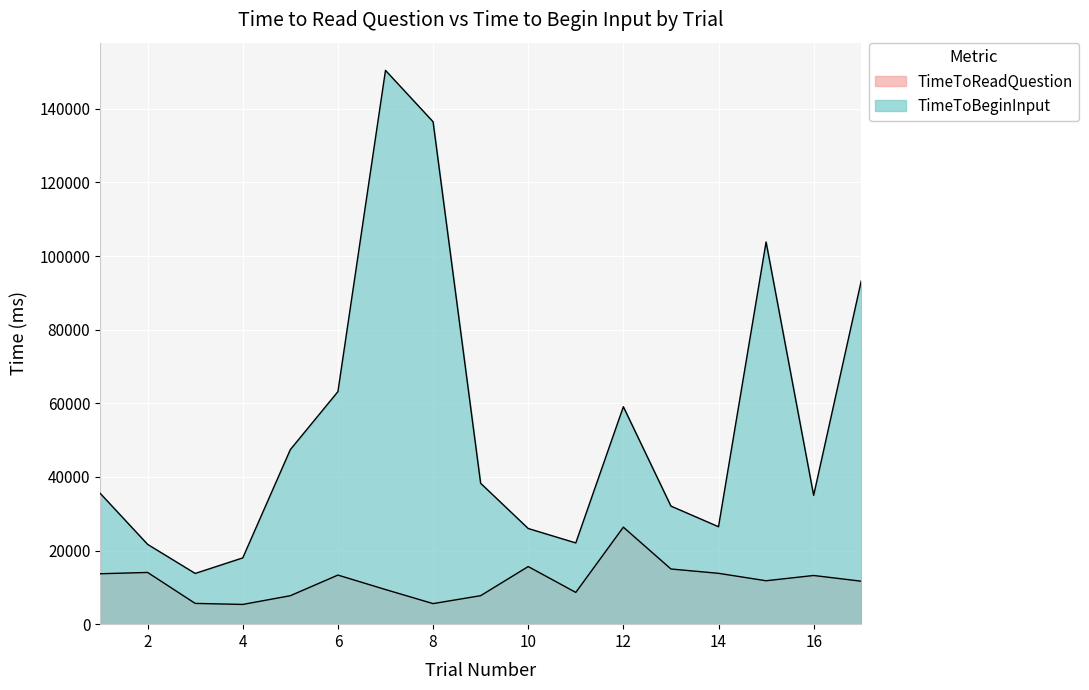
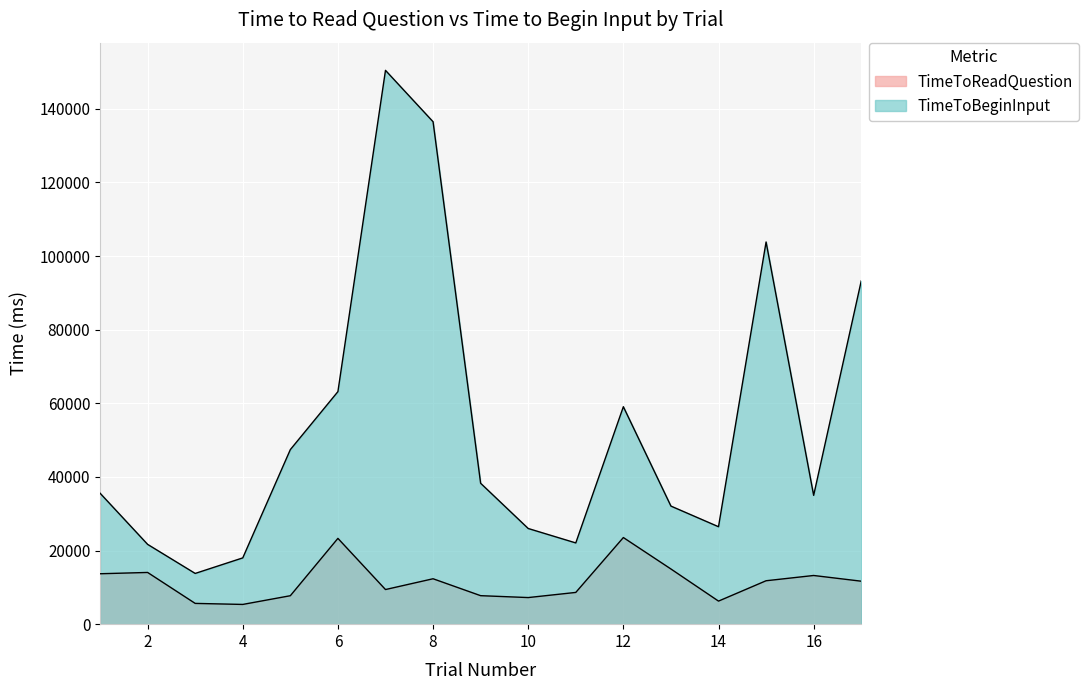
TimeToReadQuestion, 6: 13000 -> 23000
TimeToReadQuestion, 8: 6000 -> 12000
TimeToReadQuestion, 10: 16000 -> 7000
TimeToReadQuestion, 12: 26000 -> 24000
TimeToReadQuestion, 14: 14000 -> 6000
